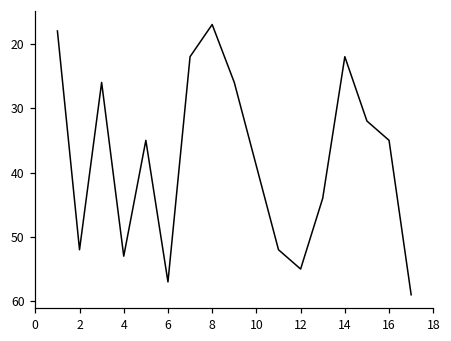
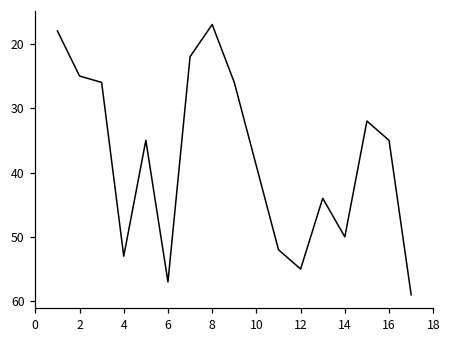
2: 52 -> 25
14: 22 -> 50
